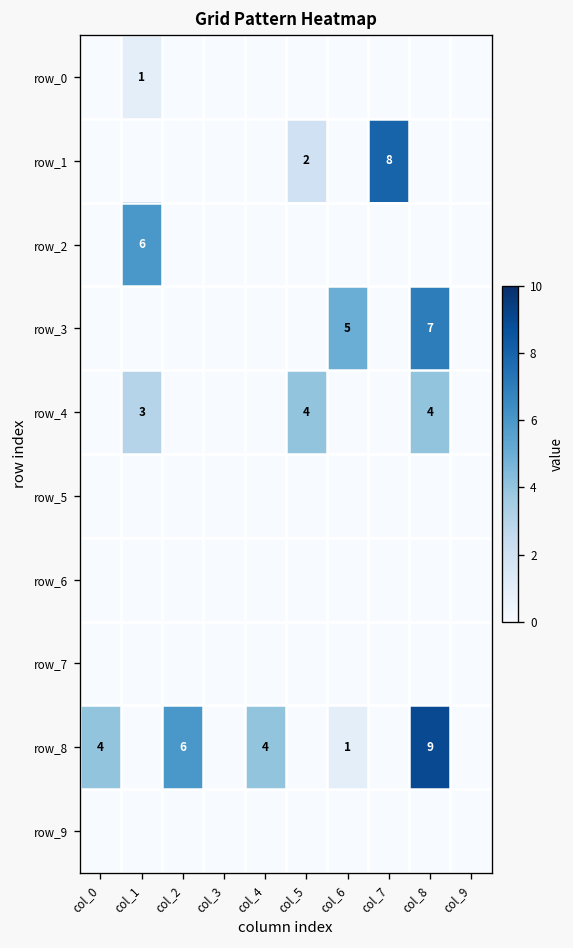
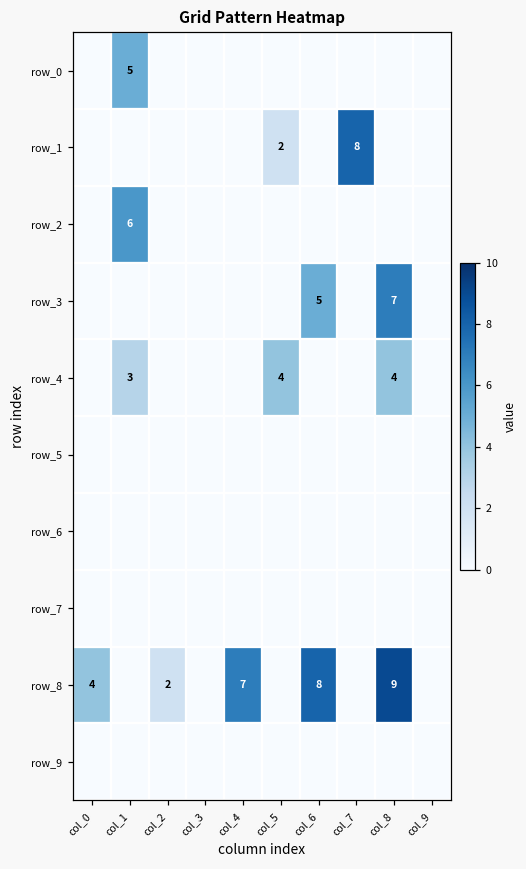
row_0, col_1: 1 -> 5
row_8, col_2: 6 -> 2
row_8, col_4: 4 -> 7
row_8, col_6: 1 -> 8
